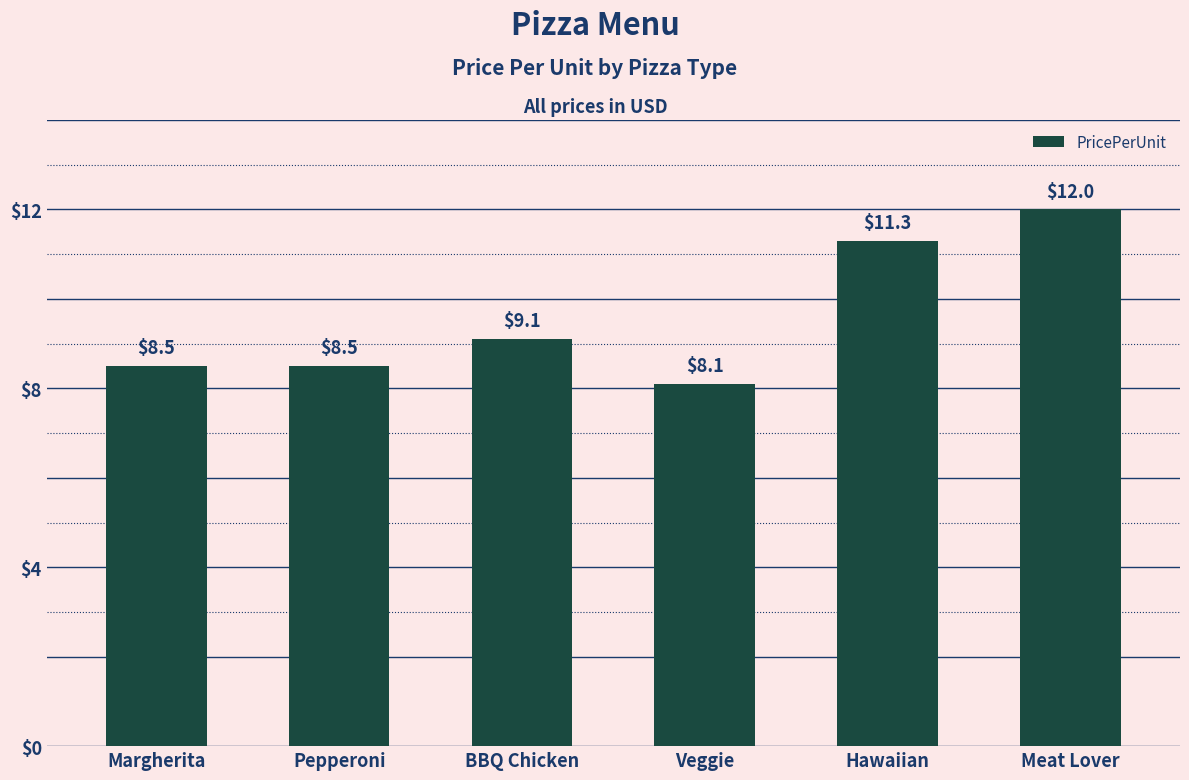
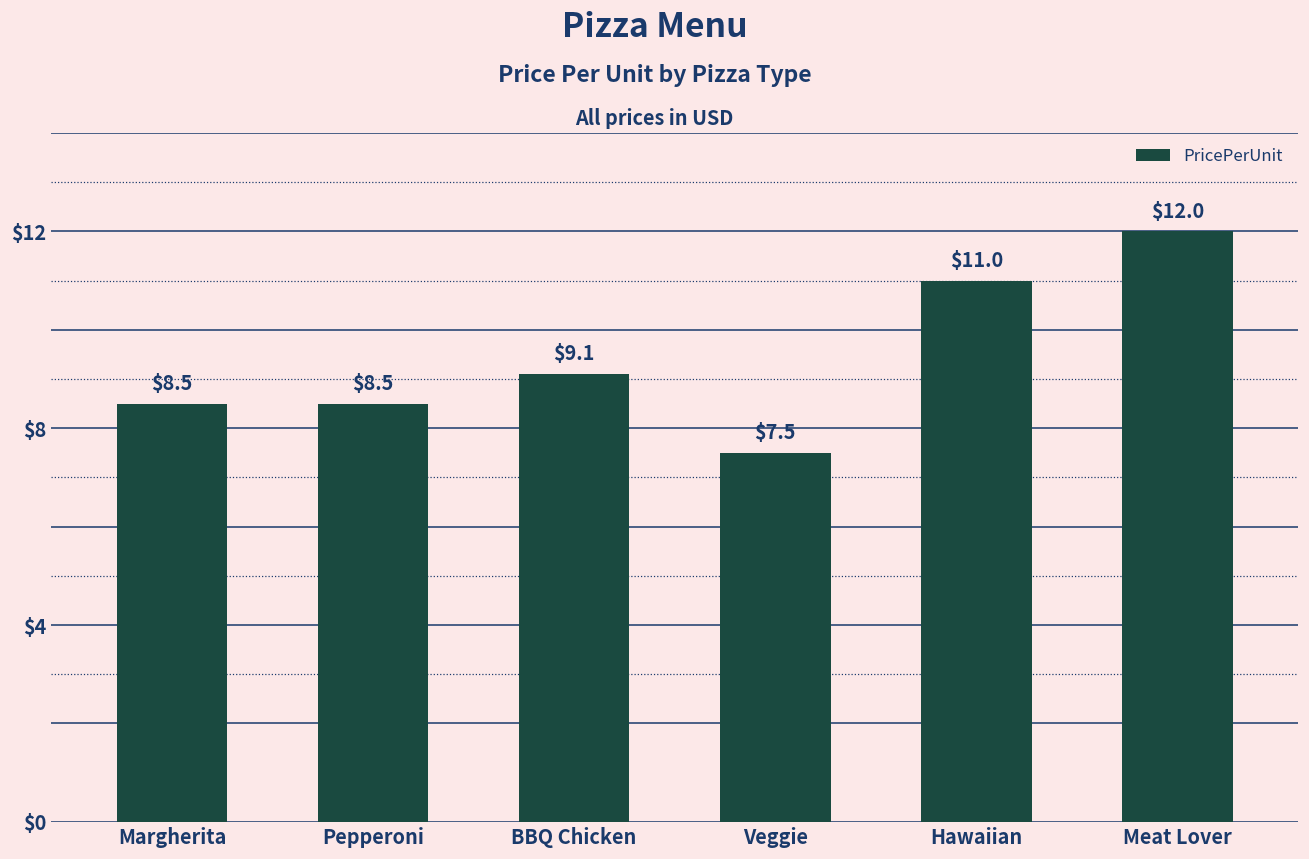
Veggie: $8.1 -> $7.5
Hawaiian: $11.3 -> $11.0
